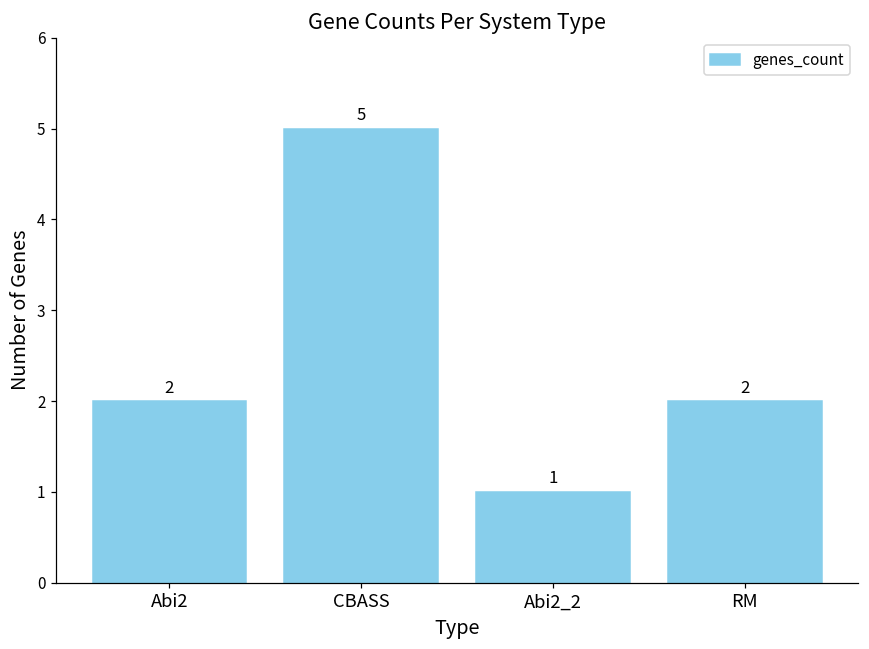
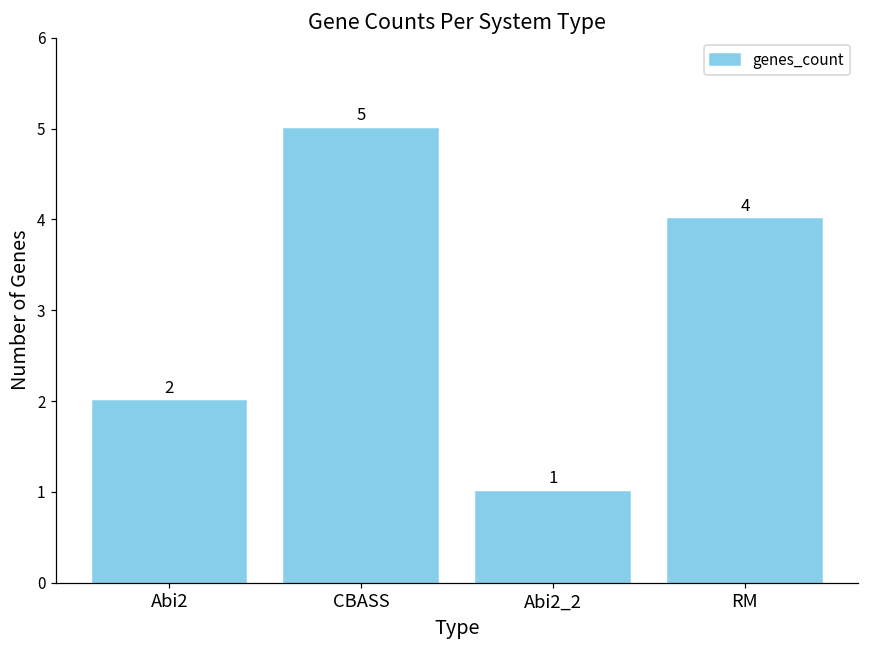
RM: 2 -> 4
